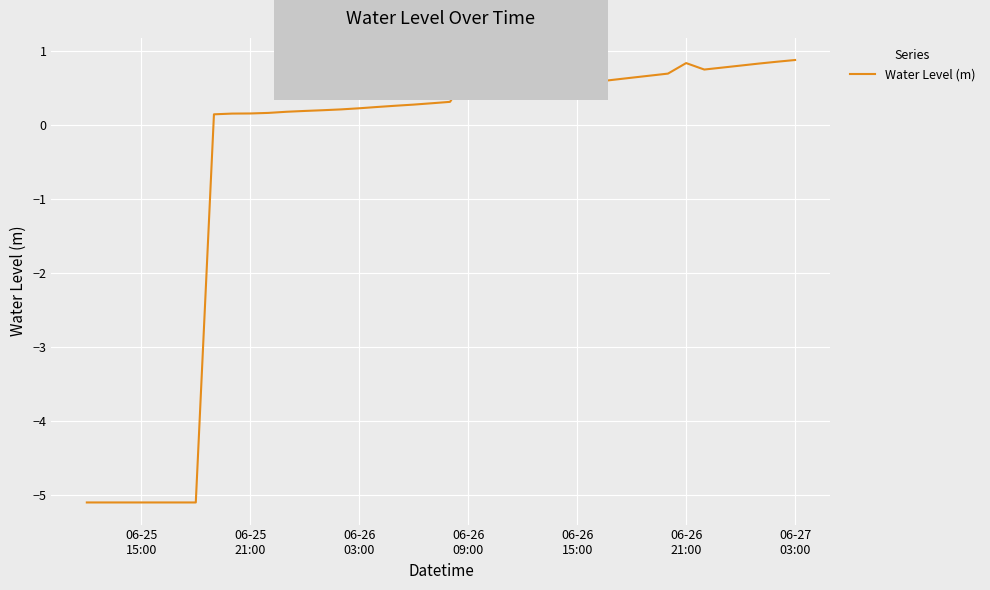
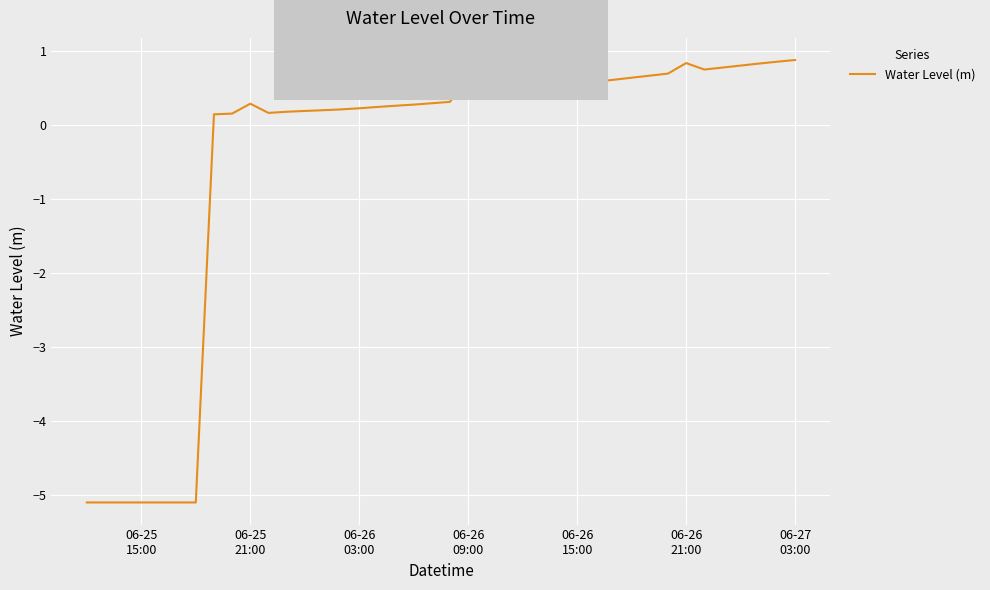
06-25 21:00: 0.2 -> 0.3
